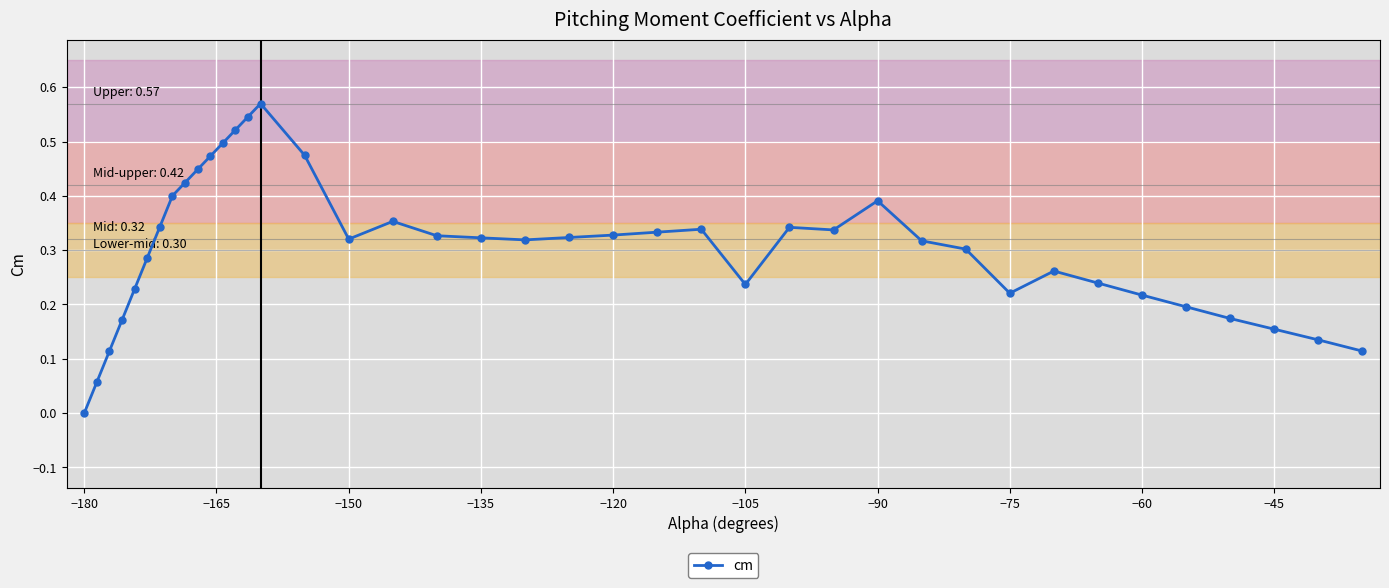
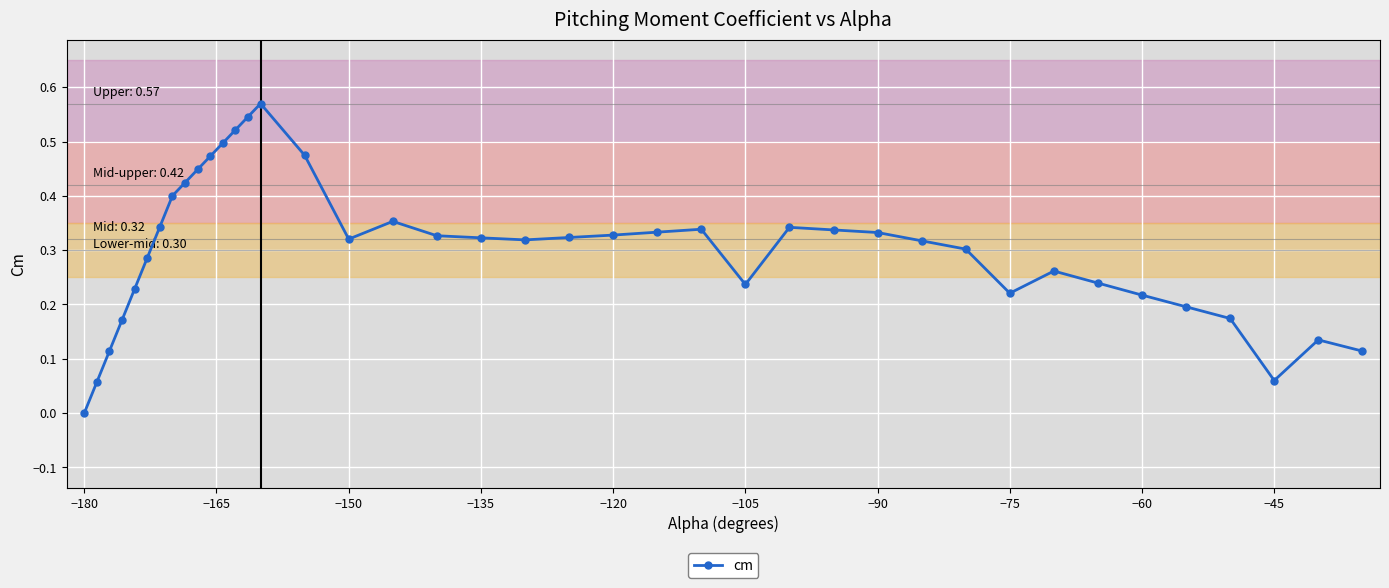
−90: 0.39 -> 0.33
−45: 0.15 -> 0.06
